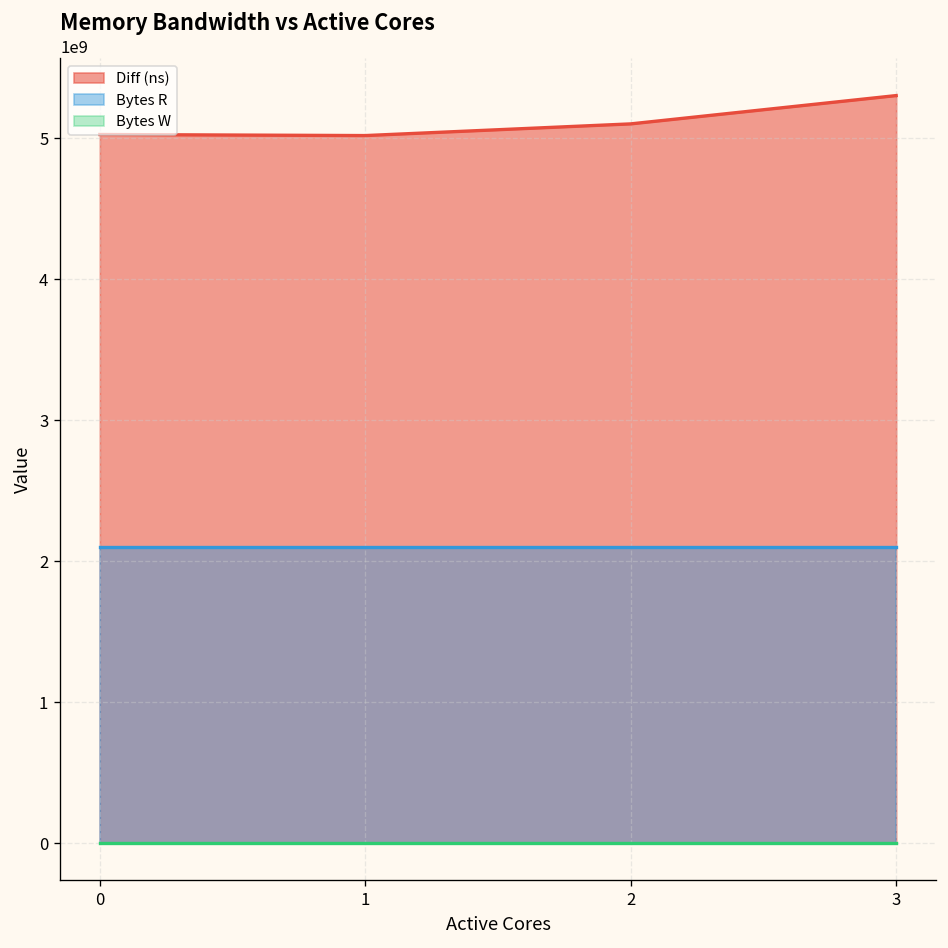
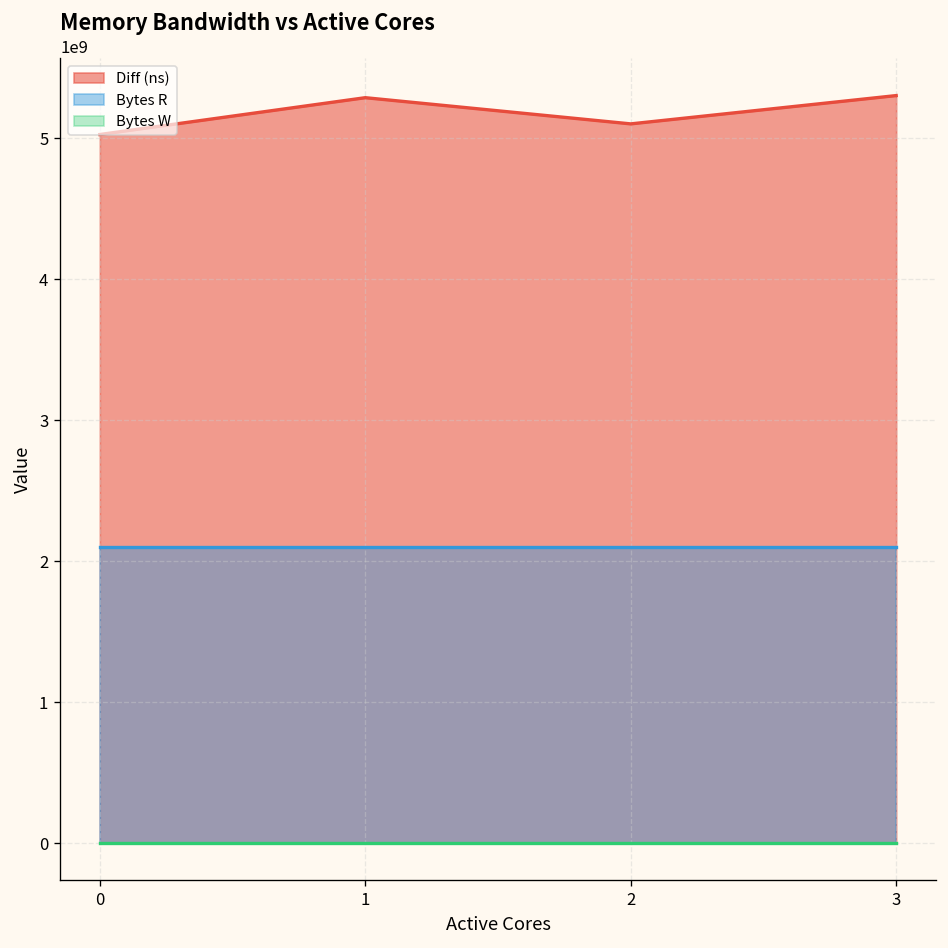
Diff (ns), 1: 5020000000 -> 5290000000
